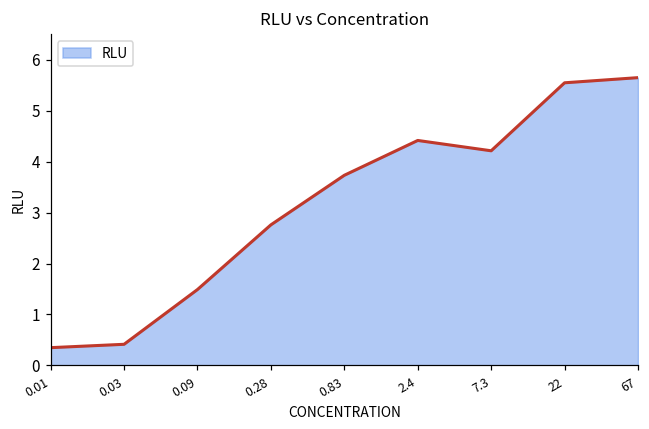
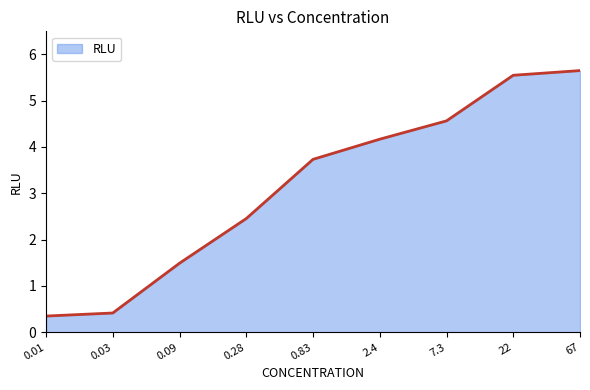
0.28: 2.8 -> 2.5
2.4: 4.4 -> 4.2
7.3: 4.2 -> 4.6
